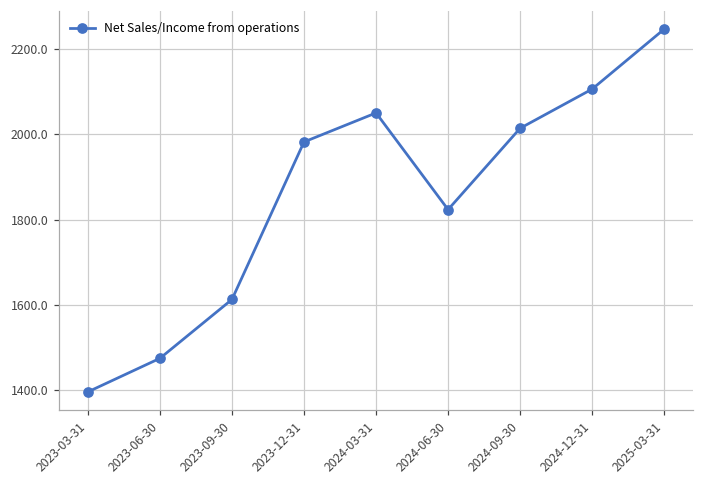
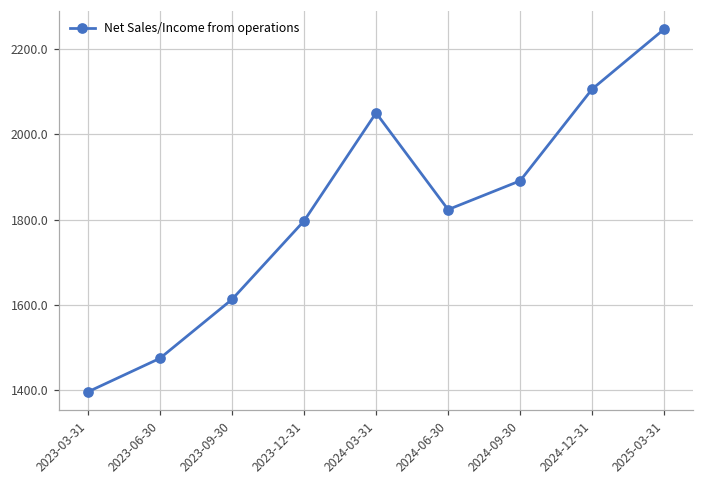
2023-12-31: 1980 -> 1800
2024-09-30: 2010 -> 1890
